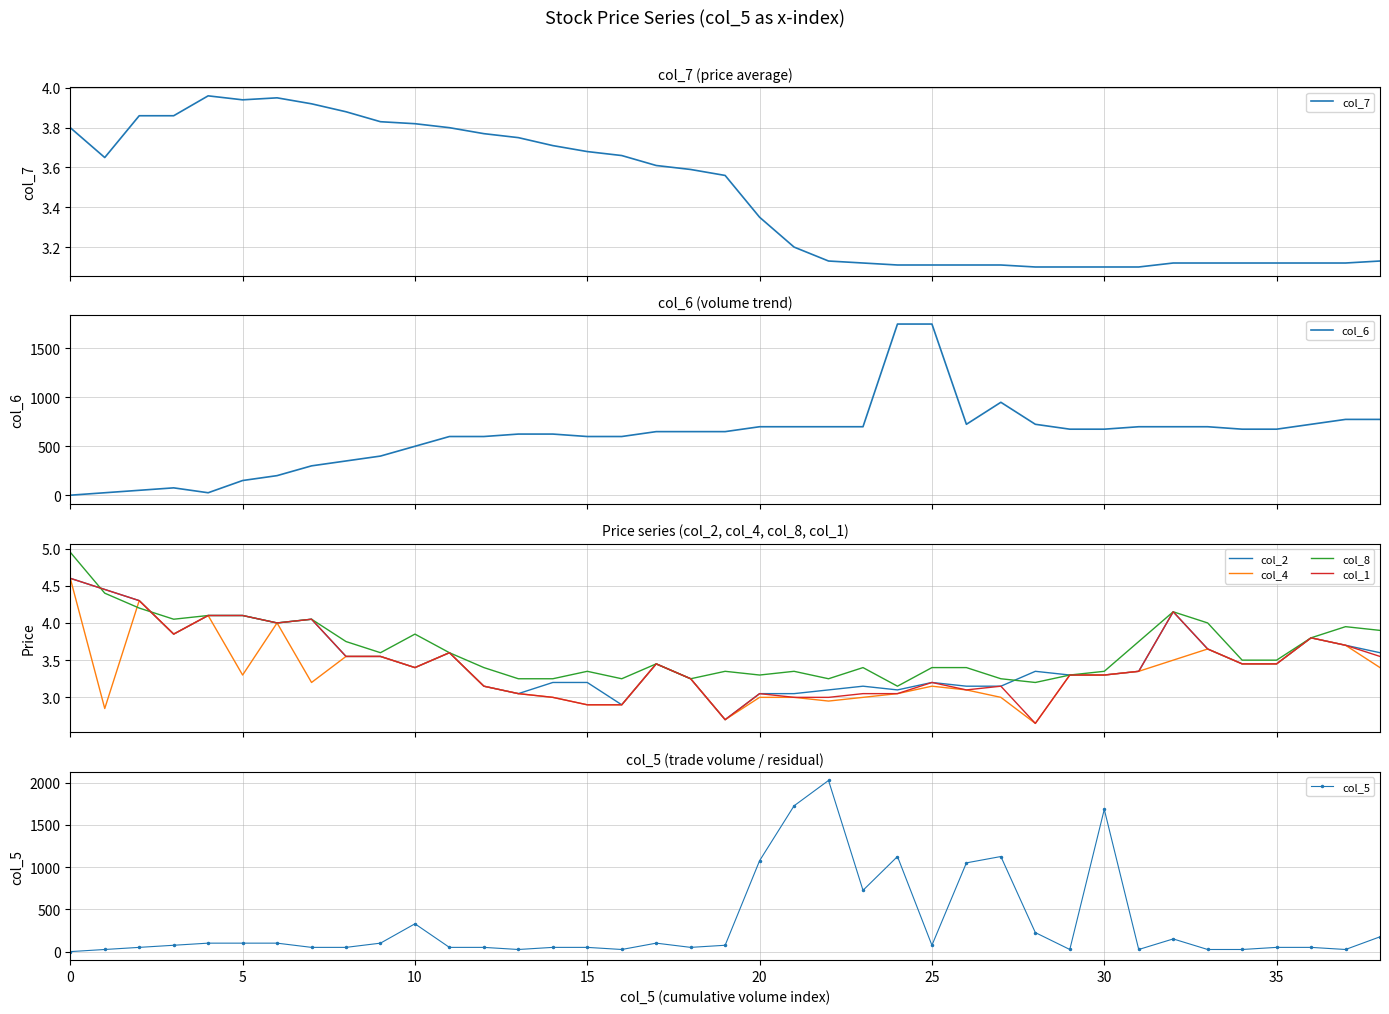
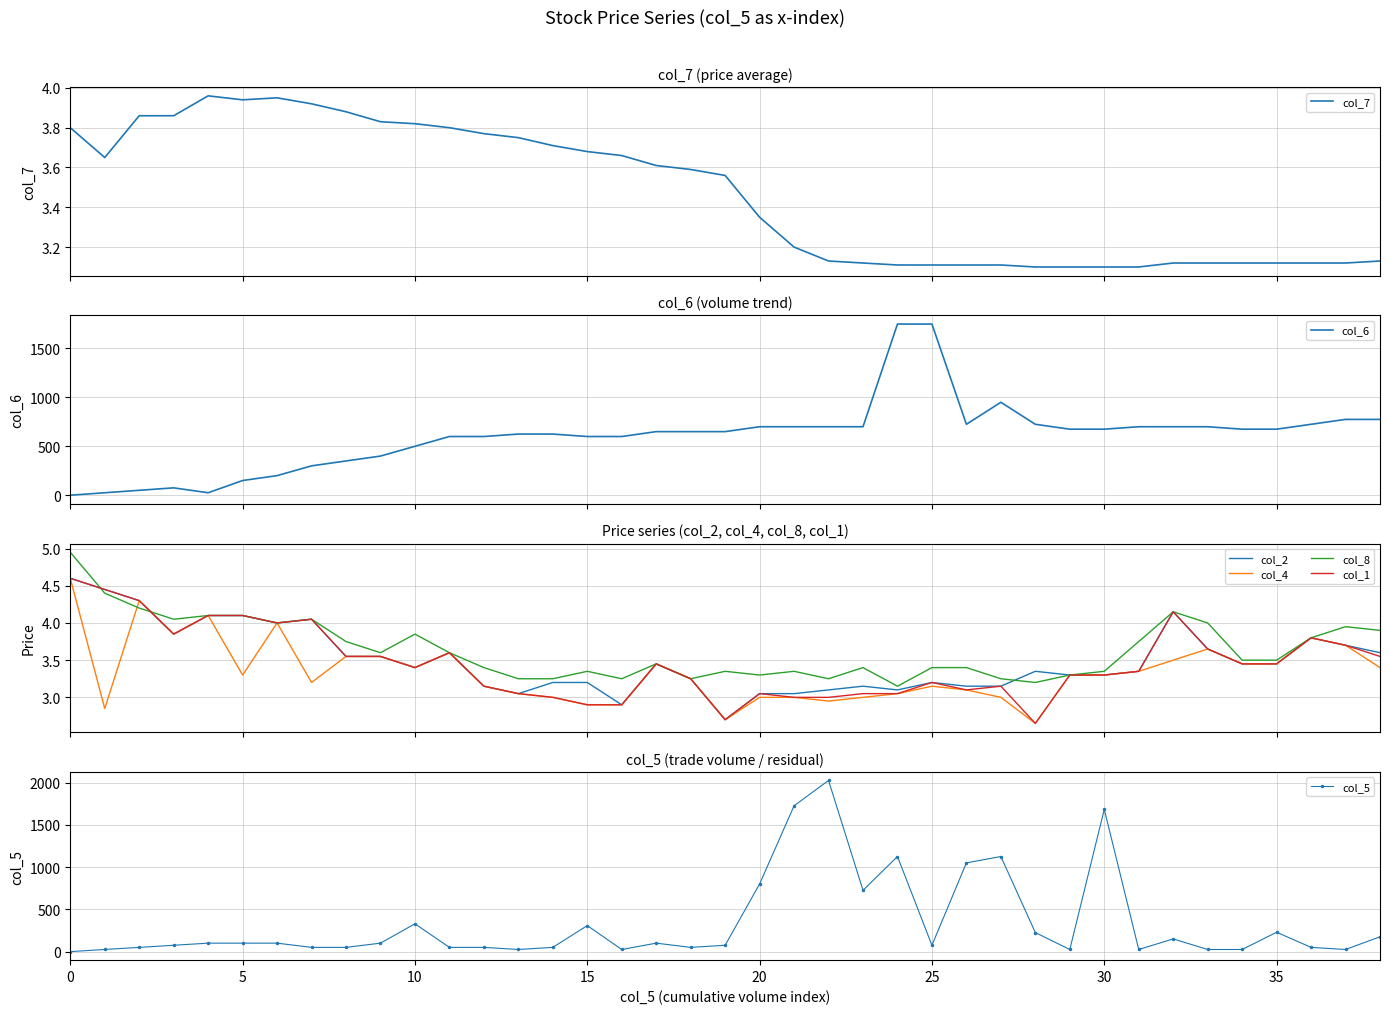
col_5 (trade volume / residual), 15: 100 -> 300
col_5 (trade volume / residual), 20: 1100 -> 800
col_5 (trade volume / residual), 35: 100 -> 200
